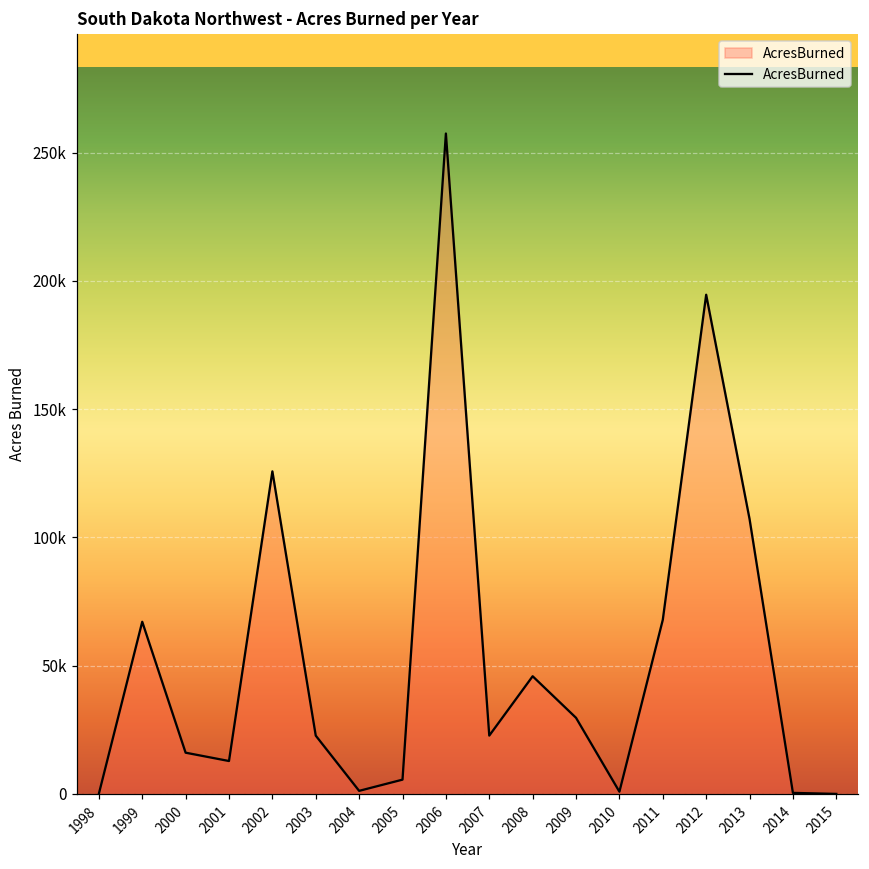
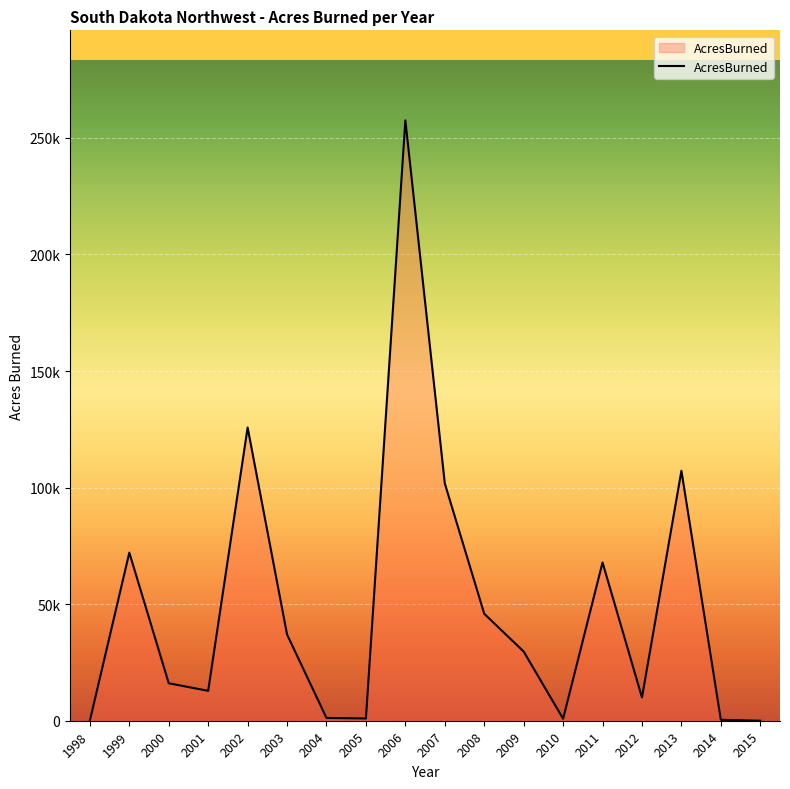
1999: 67000 -> 72000
2003: 23000 -> 37000
2005: 6000 -> 1000
2007: 23000 -> 102000
2012: 195000 -> 10000
